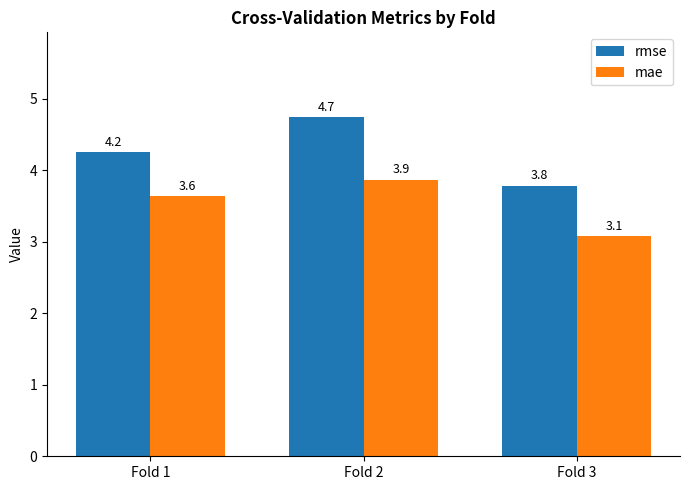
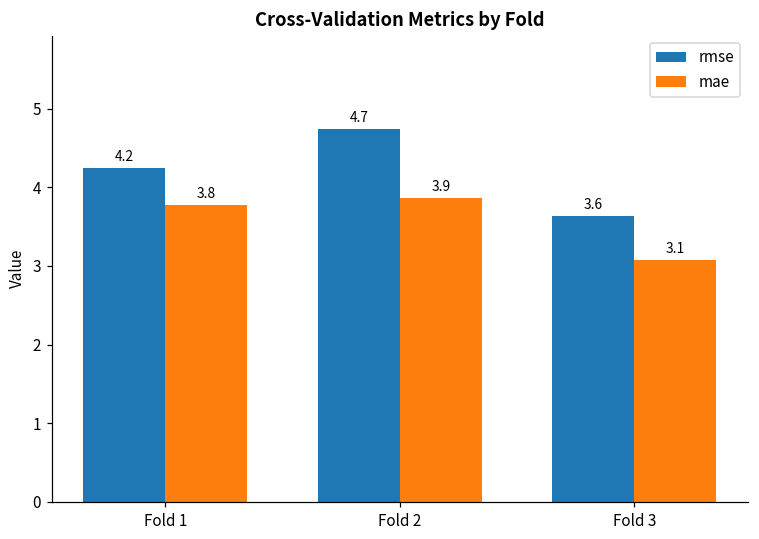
mae, Fold 1: 3.6 -> 3.8
rmse, Fold 3: 3.8 -> 3.6
